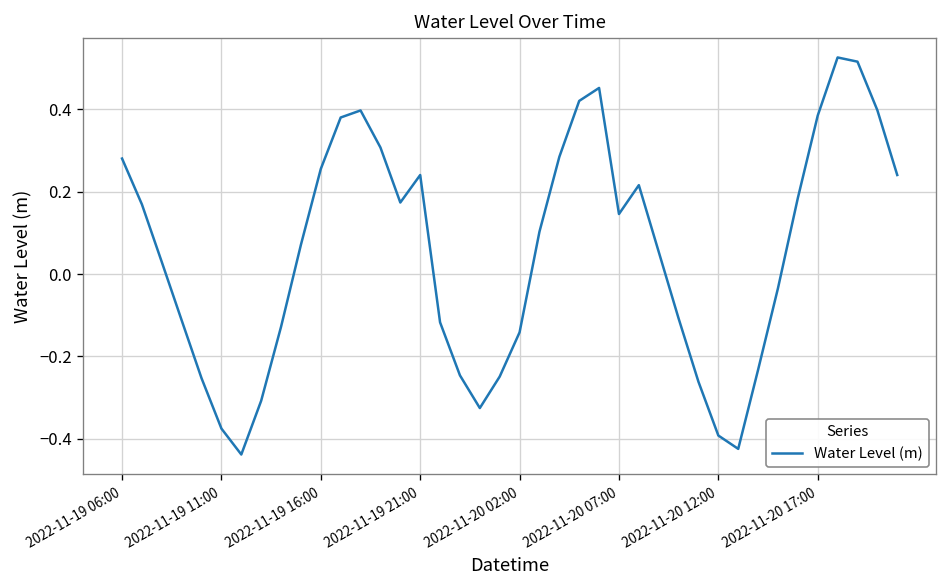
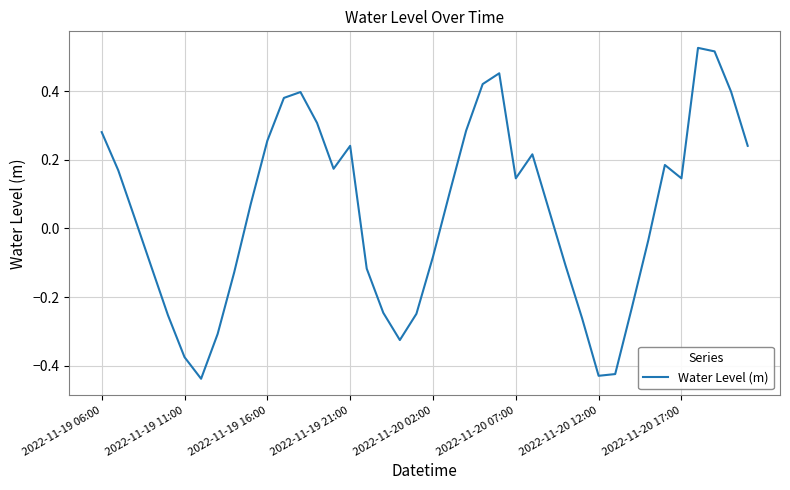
2022-11-20 02:00: -0.14 -> -0.08
2022-11-20 12:00: -0.39 -> -0.43
2022-11-20 17:00: 0.38 -> 0.15
